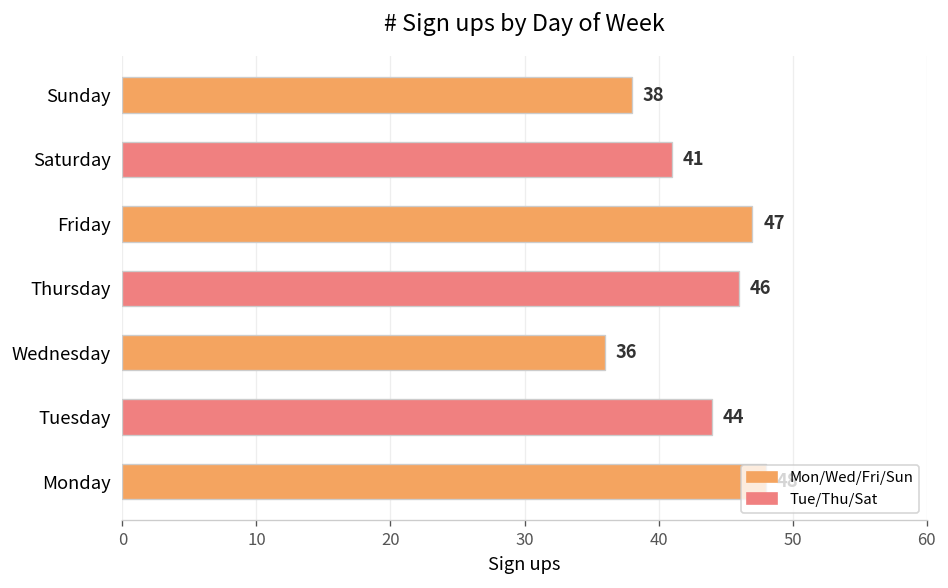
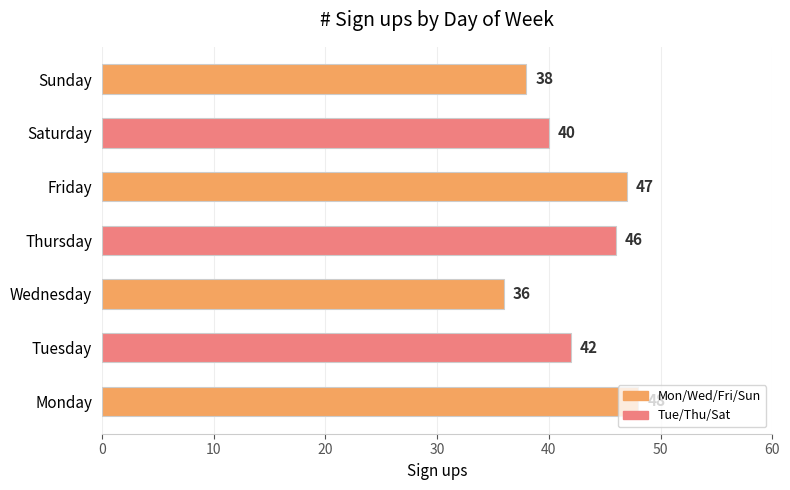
Saturday: 41 -> 40
Tuesday: 44 -> 42
